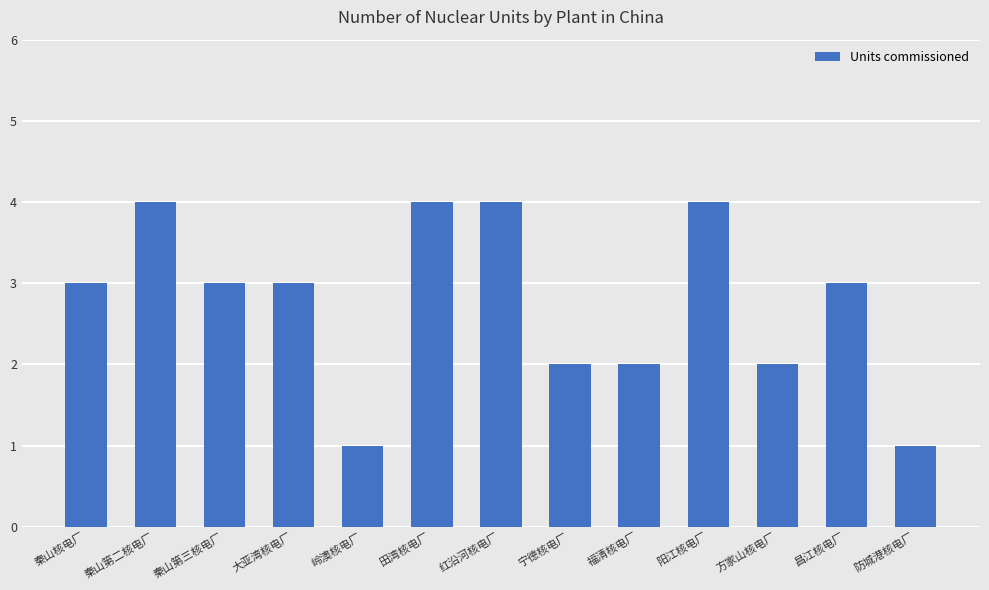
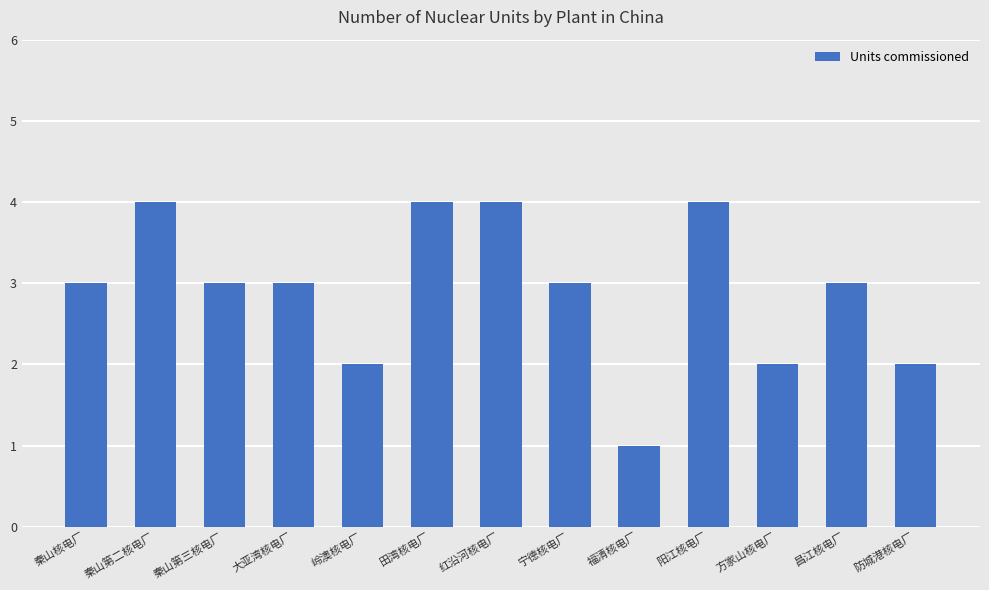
岭澳核电厂: 1 -> 2
宁德核电厂: 2 -> 3
福清核电厂: 2 -> 1
防城港核电厂: 1 -> 2
